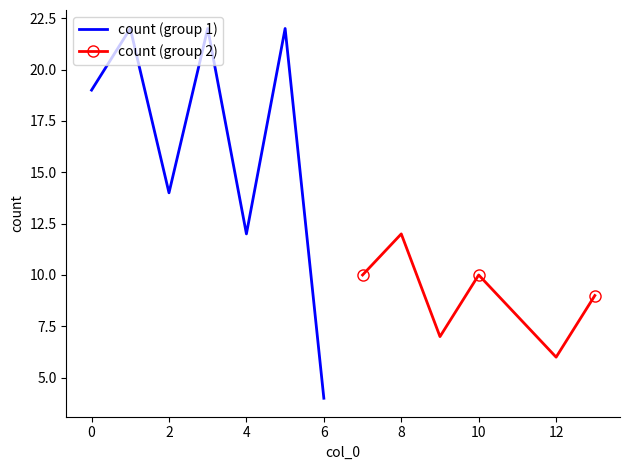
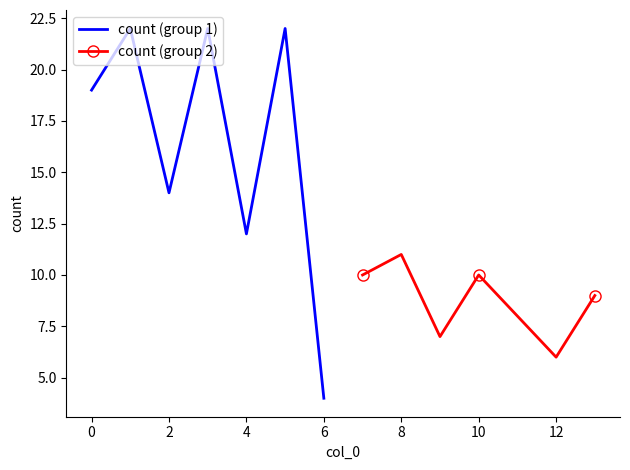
count (group 2), 8: 12 -> 11
